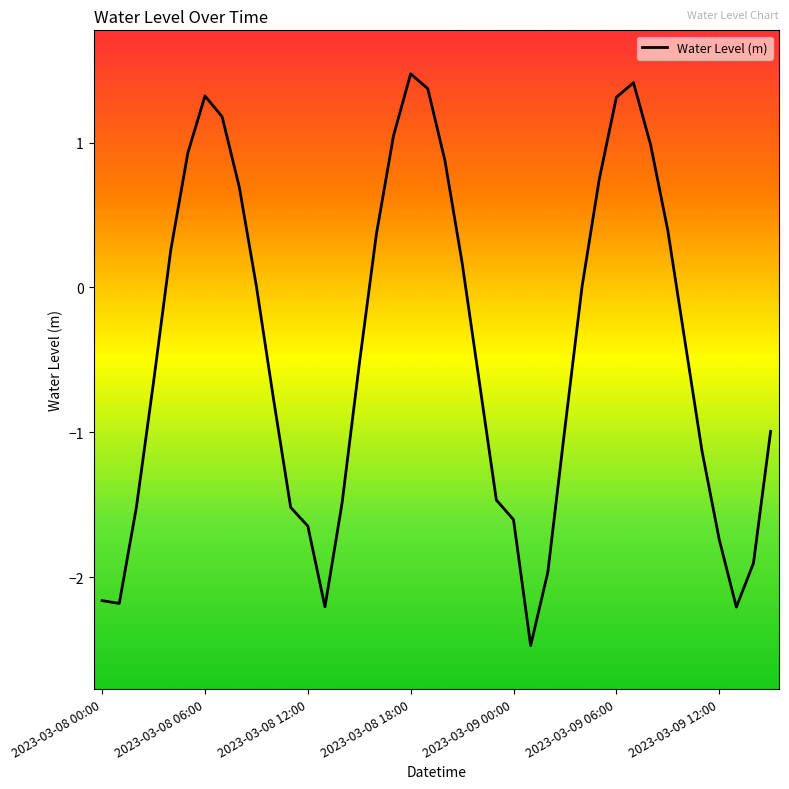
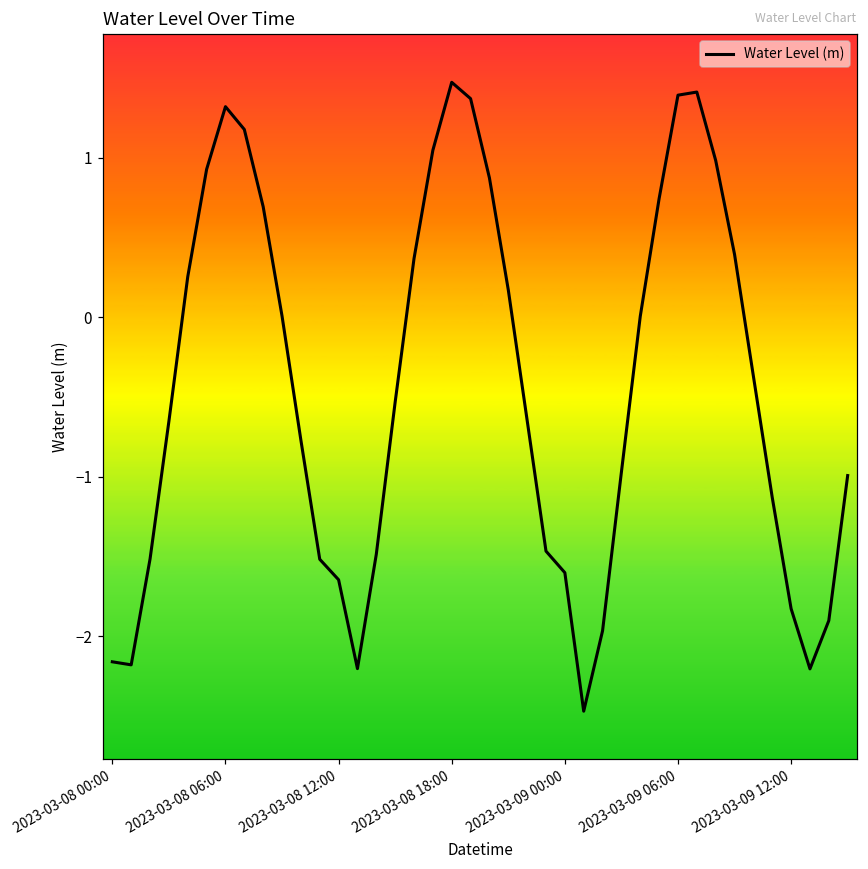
2023-03-09 06:00: 1.31 -> 1.39
2023-03-09 12:00: -1.74 -> -1.83
